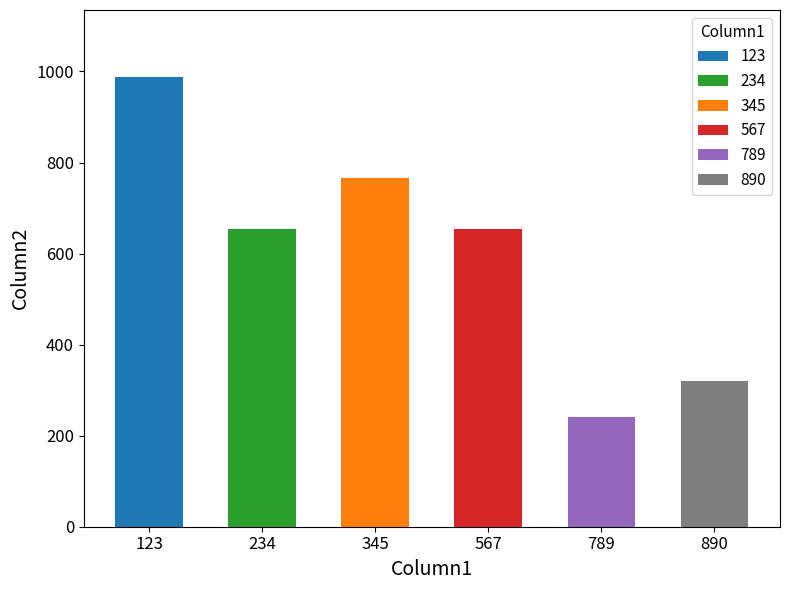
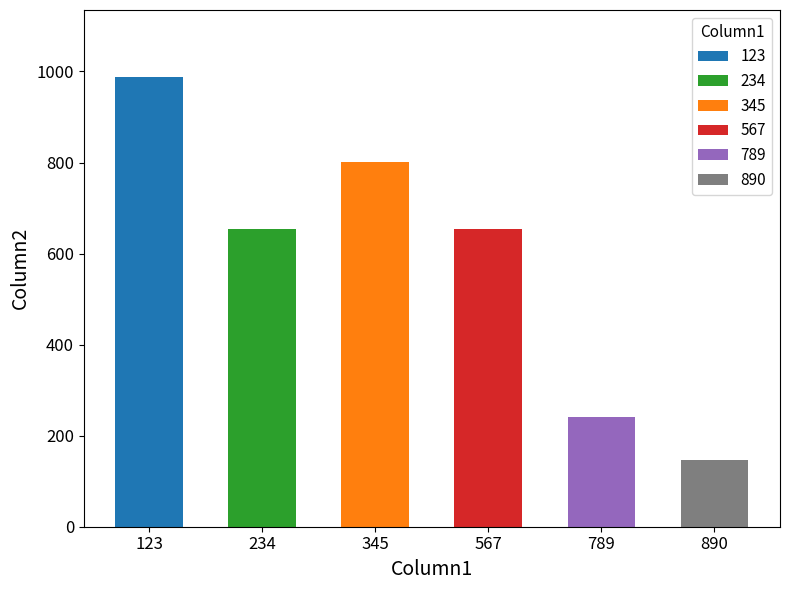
345: 770 -> 800
890: 320 -> 150
